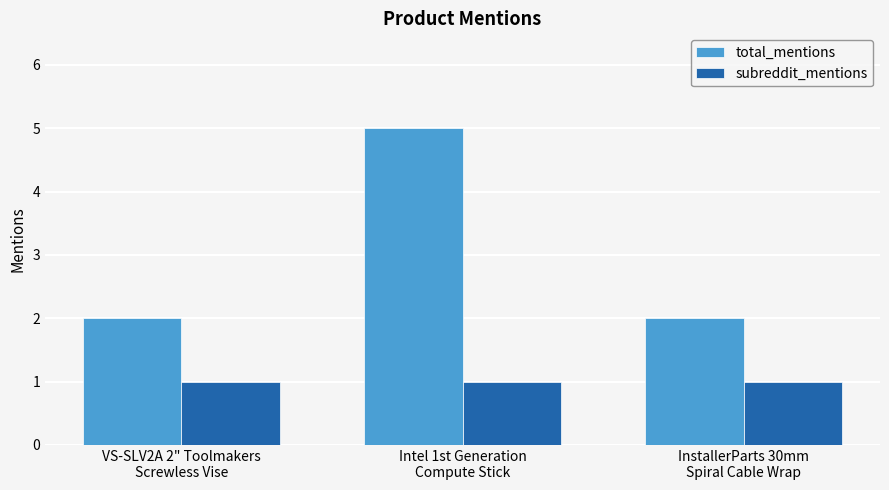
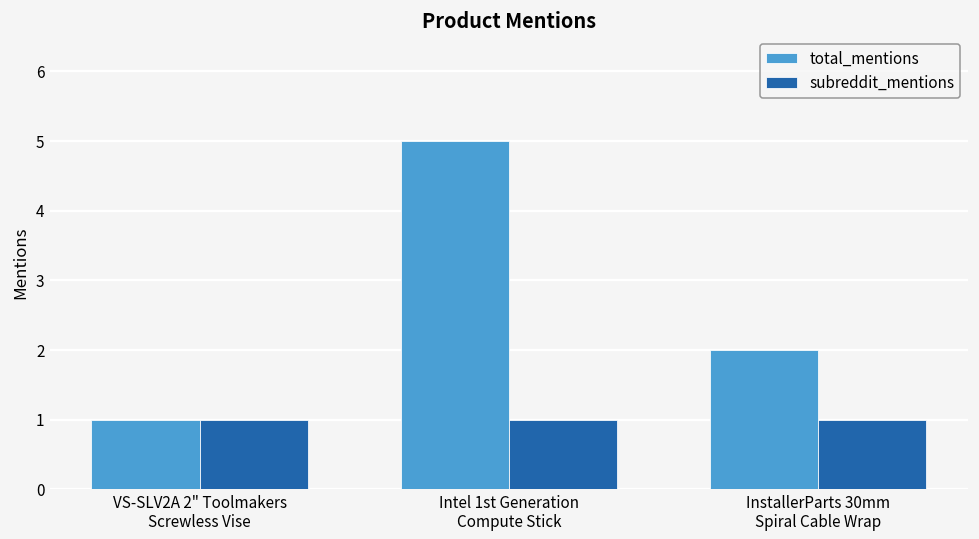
total_mentions, VS-SLV2A 2" Toolmakers Screwless Vise: 2 -> 1
